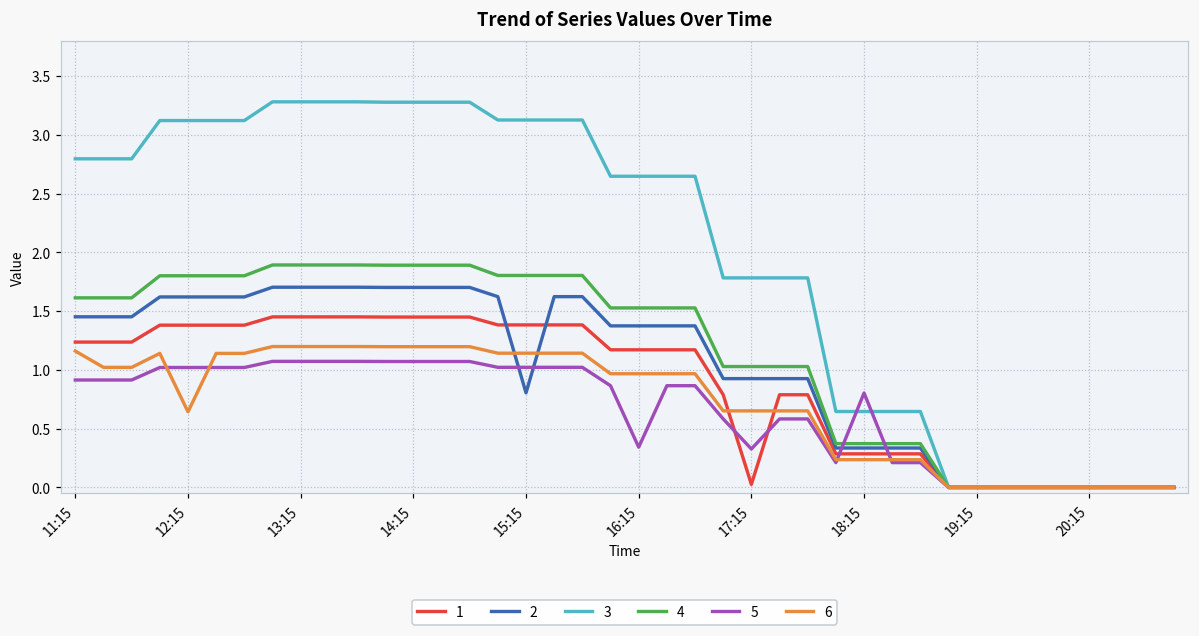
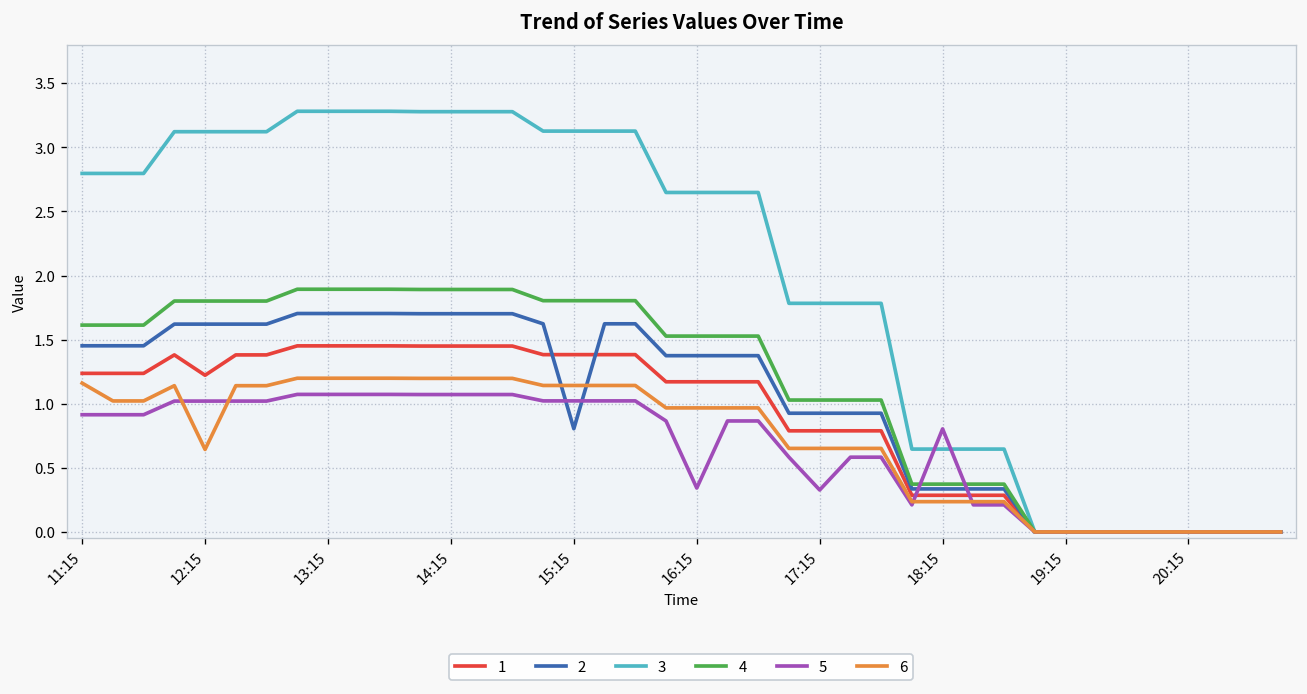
1, 12:15: 1.38 -> 1.22
1, 17:15: 0.03 -> 0.79
